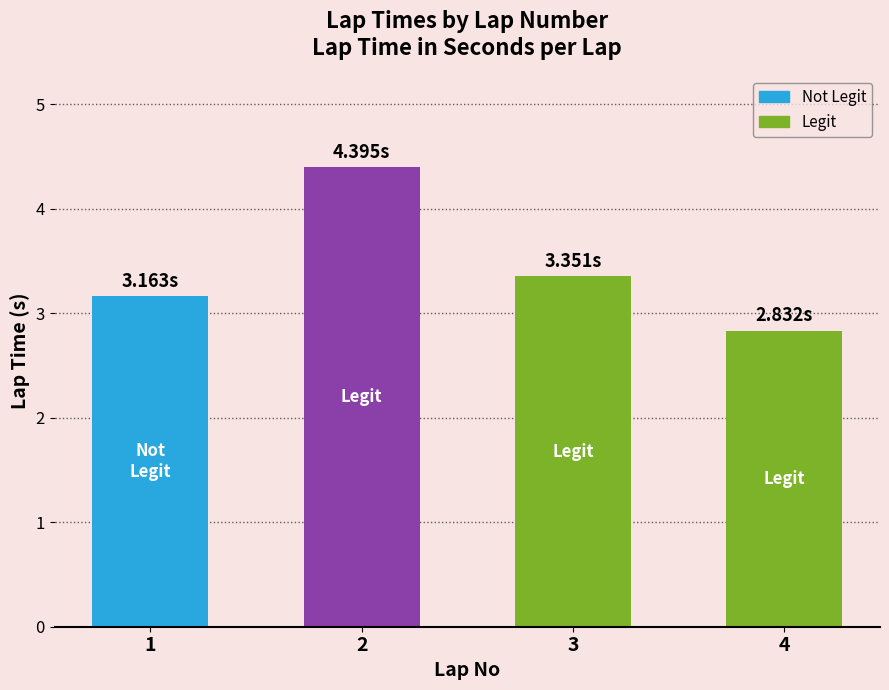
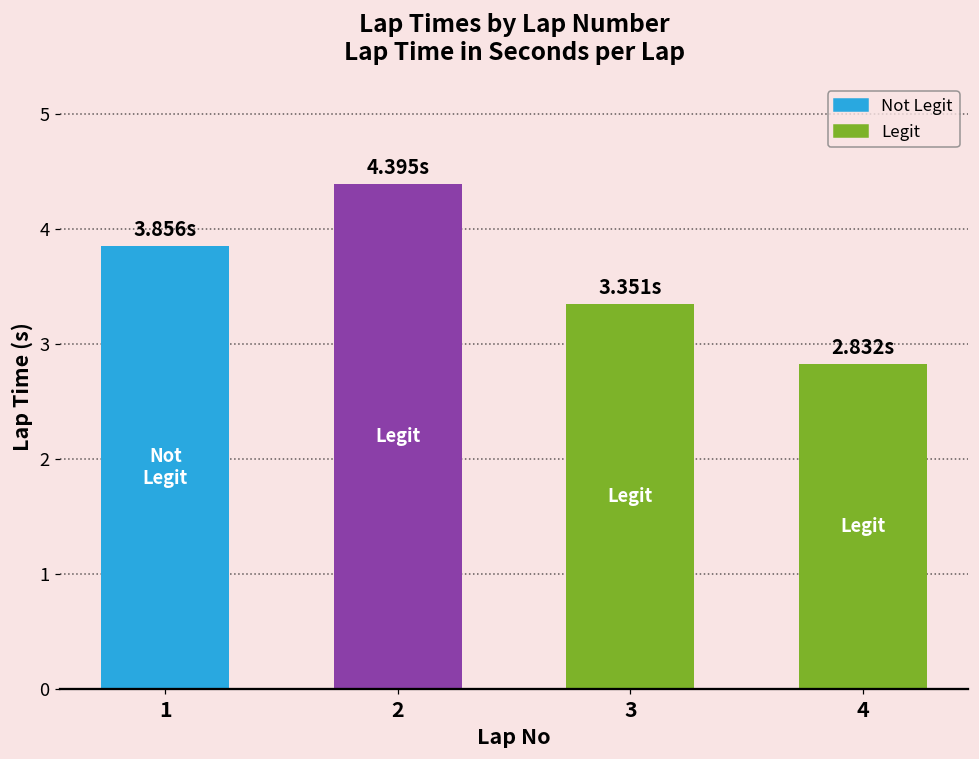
1: 3.163s -> 3.856s
